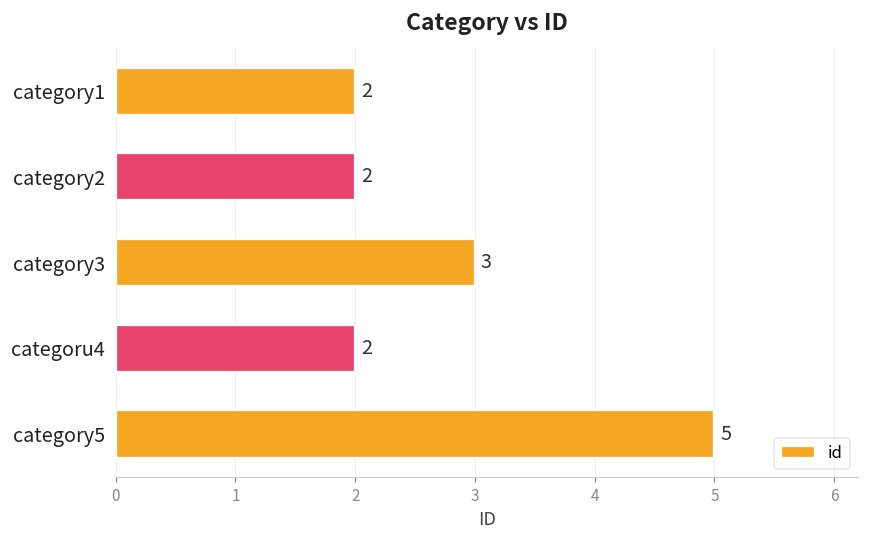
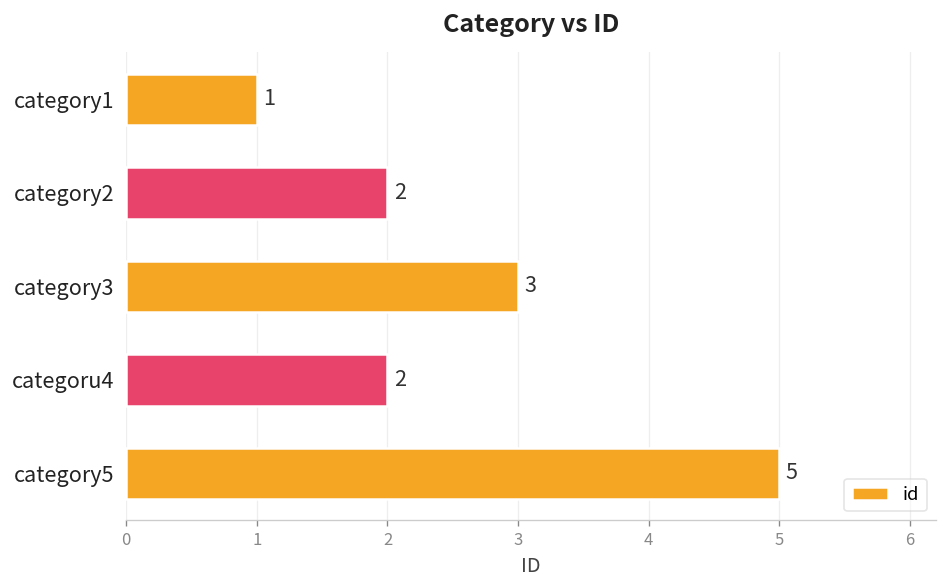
category1: 2 -> 1
